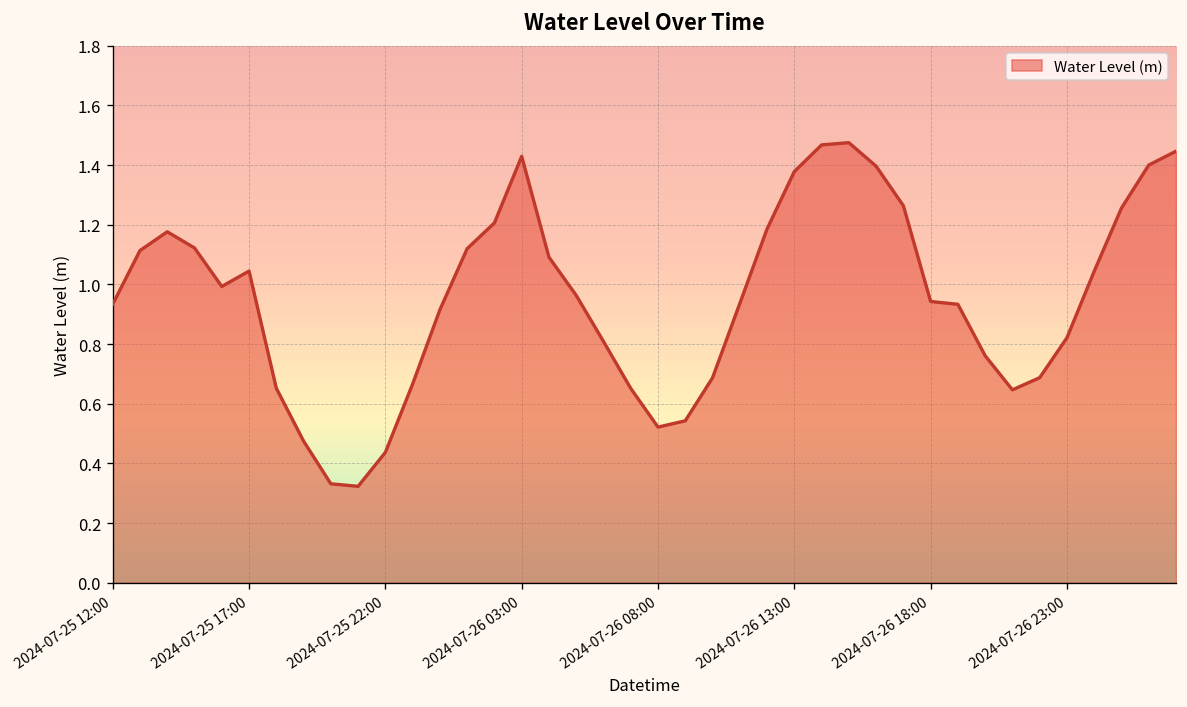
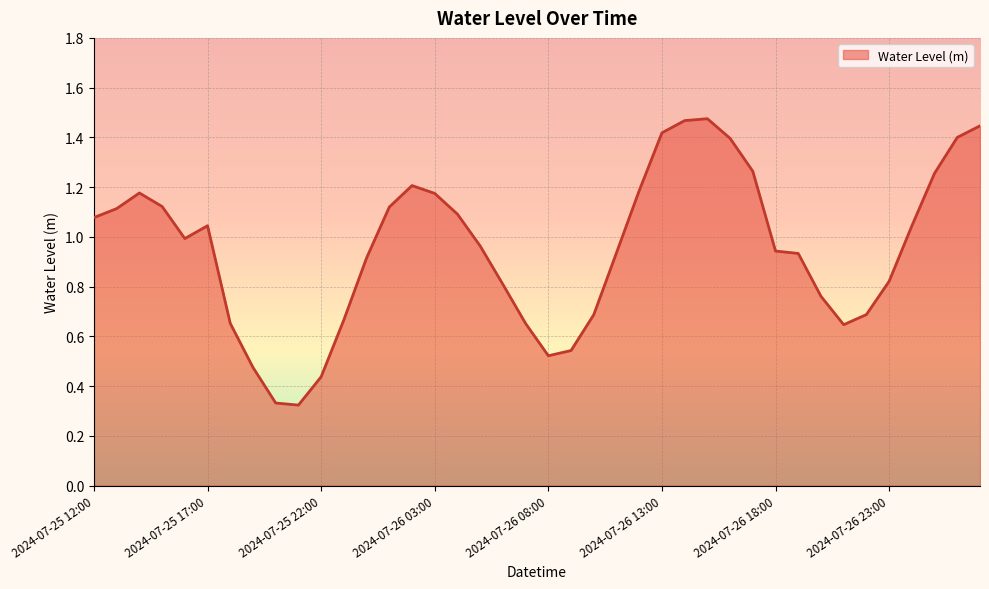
2024-07-25 12:00: 0.93 -> 1.08
2024-07-26 03:00: 1.43 -> 1.17
2024-07-26 13:00: 1.38 -> 1.42
